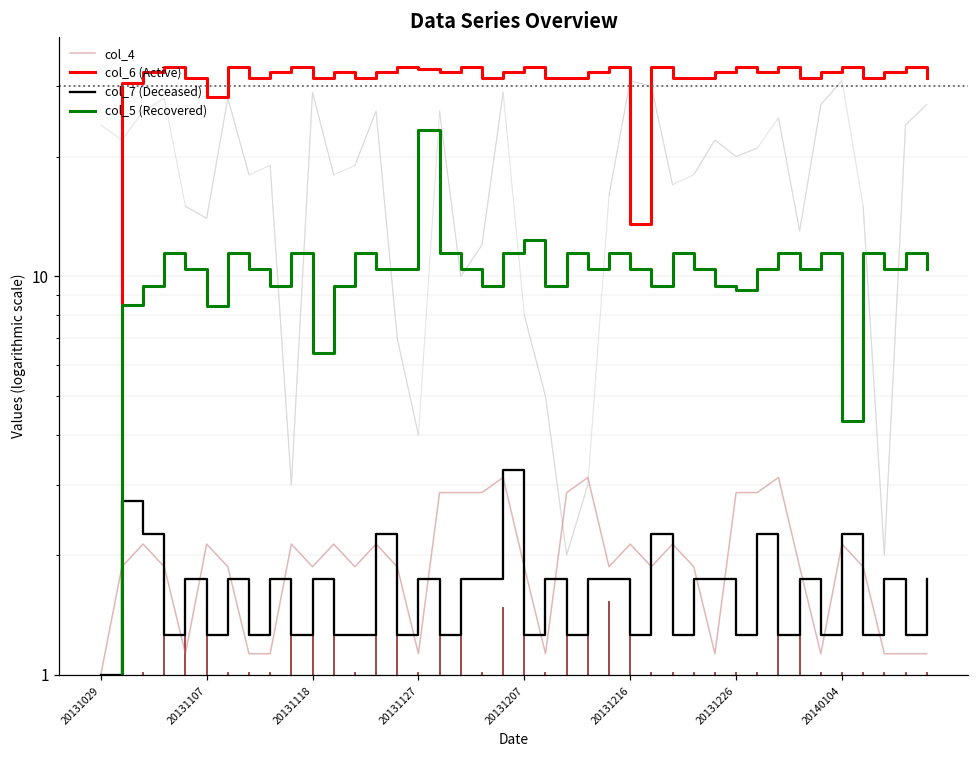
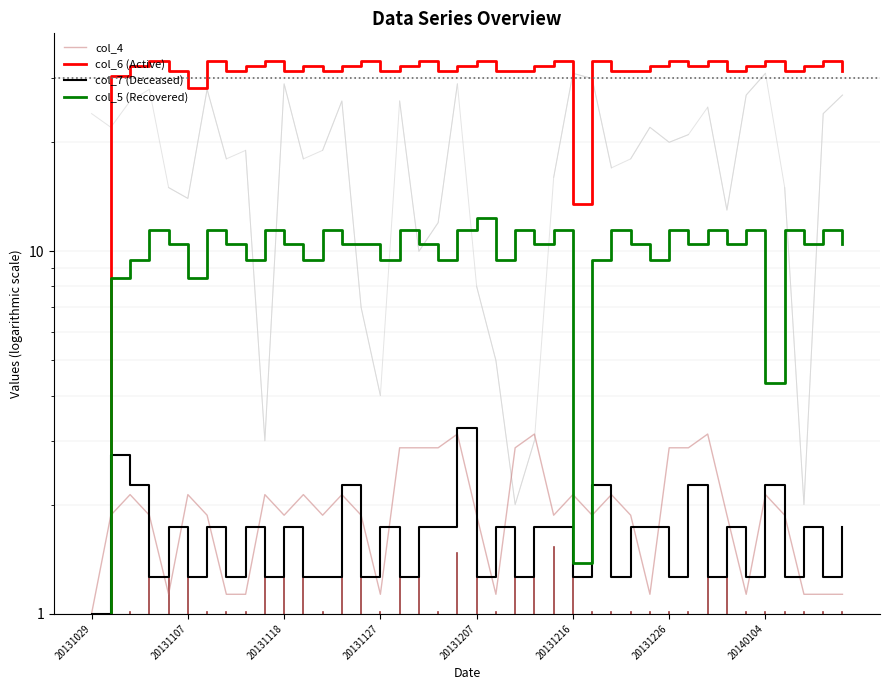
col_5 (Recovered), 20131118: 6.4 -> 10.5
col_6 (Active), 20131127: 33 -> 32
col_5 (Recovered), 20131127: 23 -> 9.5
col_5 (Recovered), 20131216: 10.5 -> 1.38
col_5 (Recovered), 20131226: 9.3 -> 11.5
